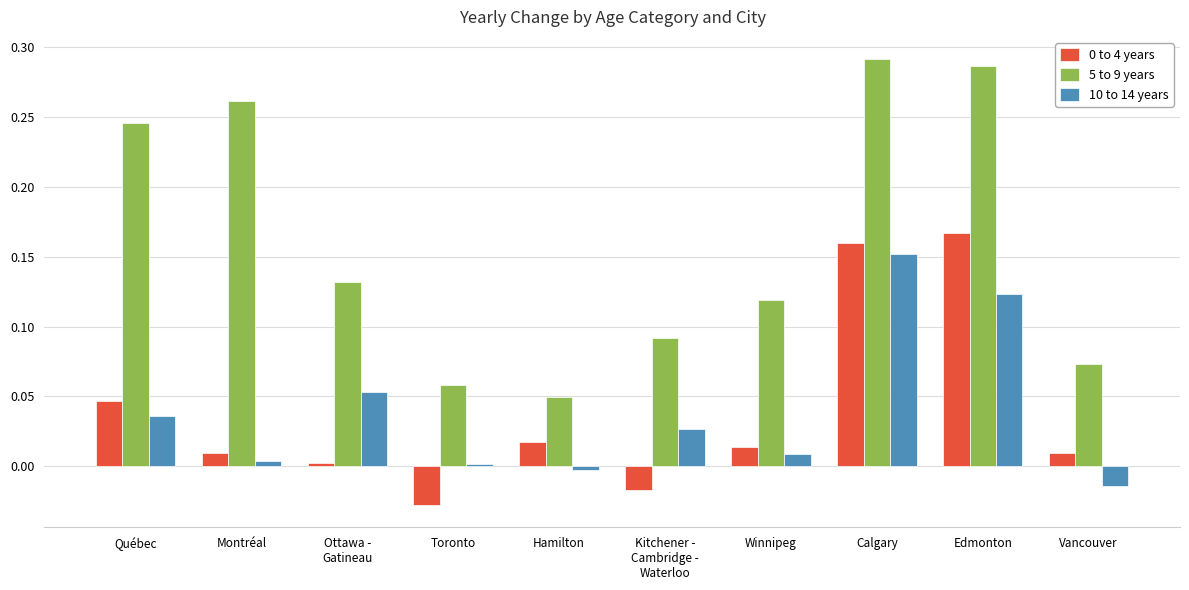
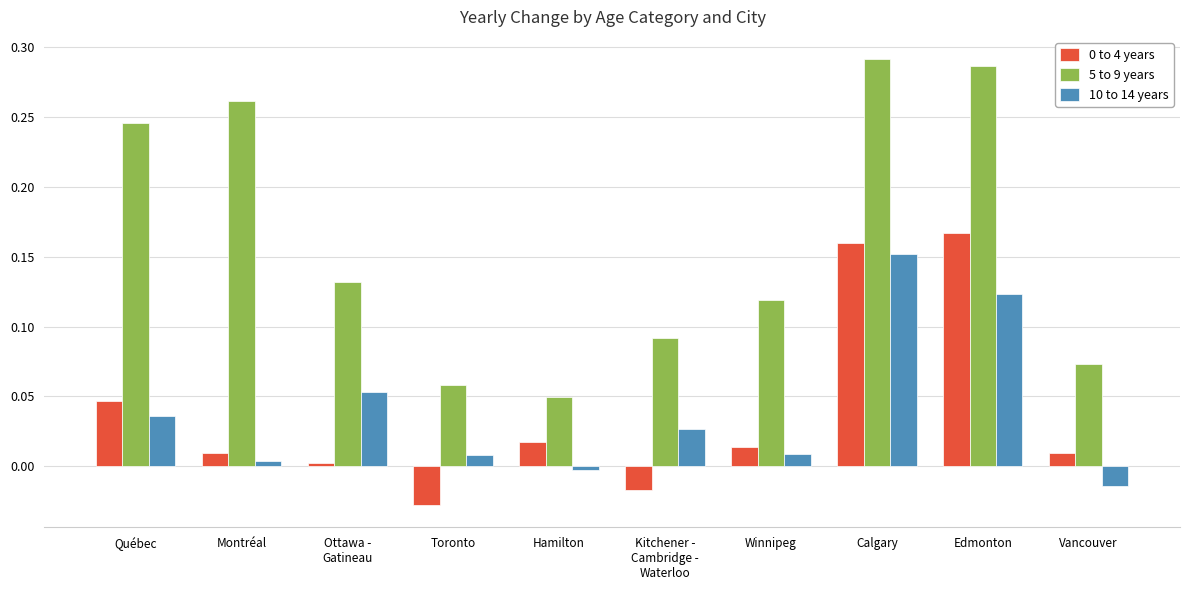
10 to 14 years, Toronto: 0.001 -> 0.008
